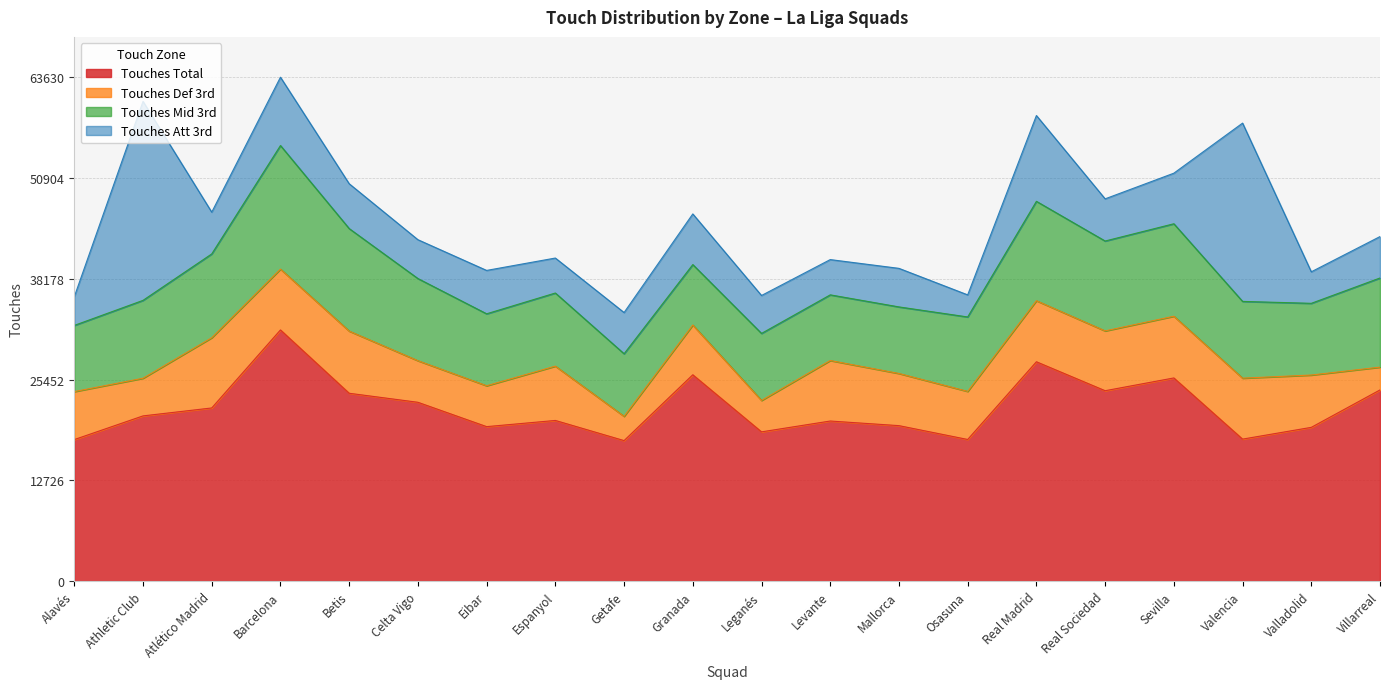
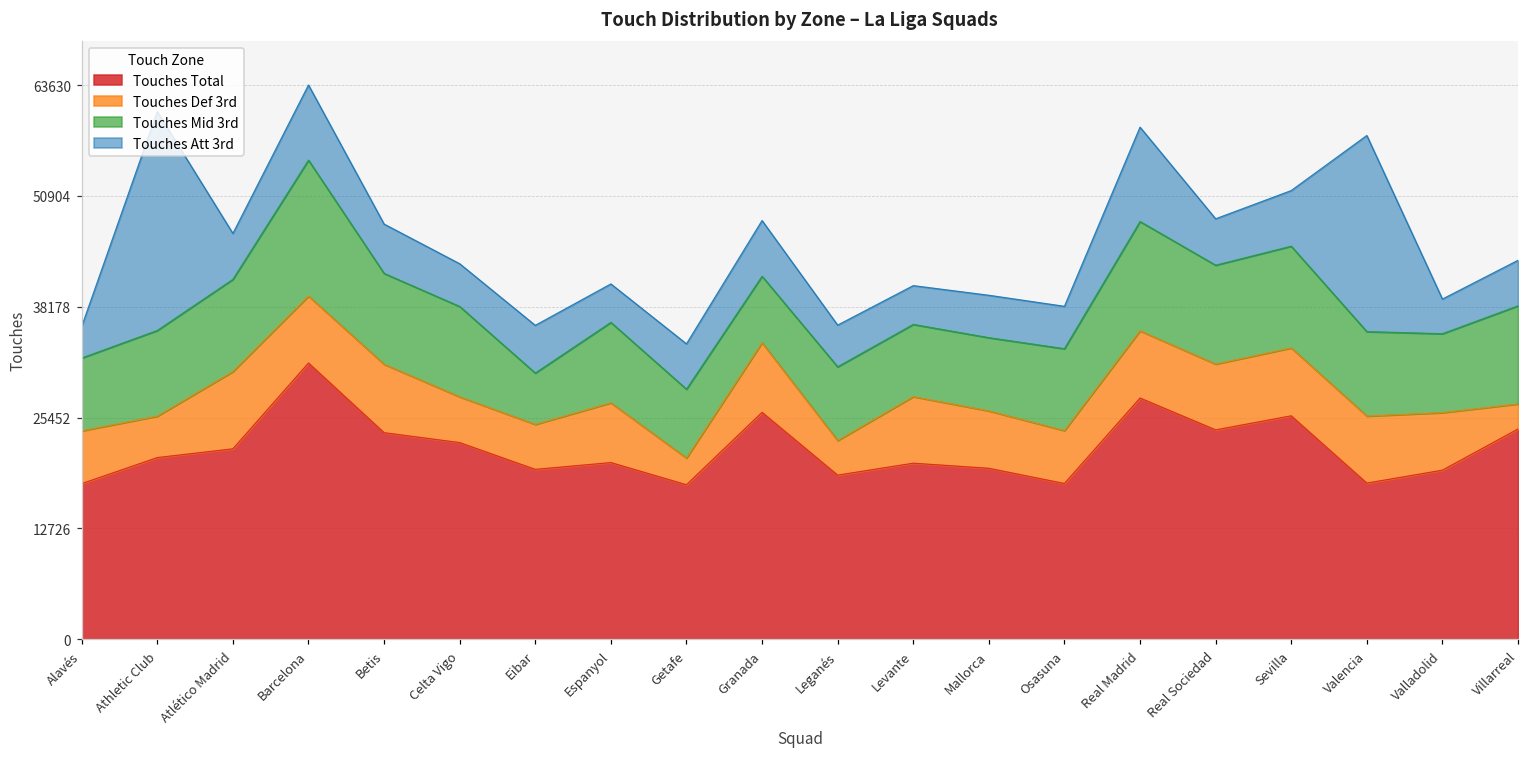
Touches Mid 3rd, Betis: 13000 -> 10000
Touches Mid 3rd, Eibar: 9000 -> 6000
Touches Def 3rd, Granada: 6000 -> 8000
Touches Att 3rd, Osasuna: 3000 -> 5000
